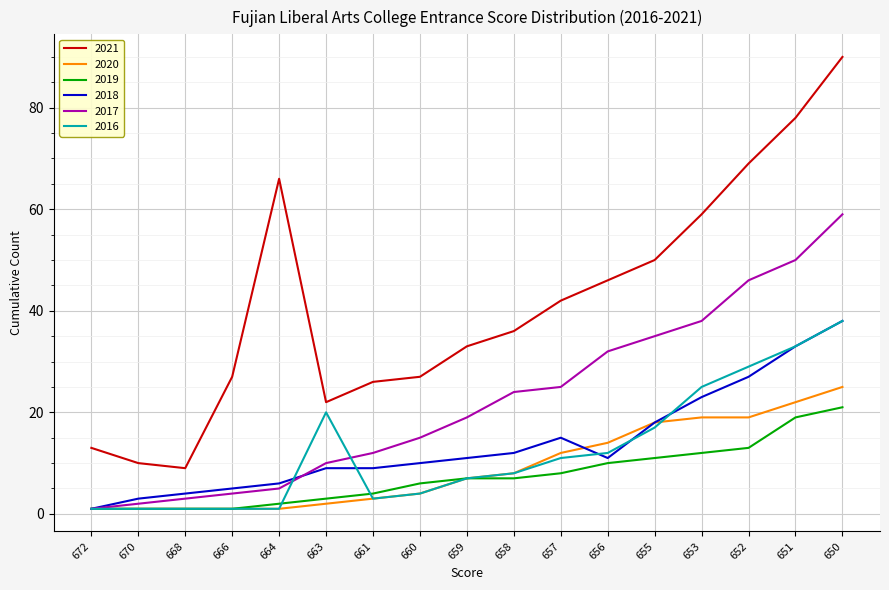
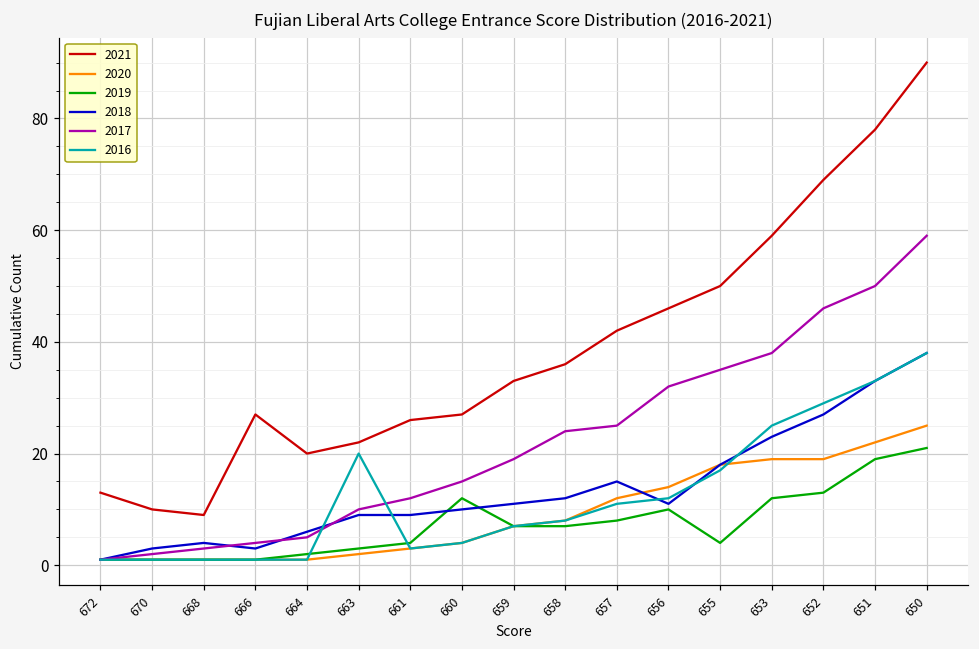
2018, 666: 5 -> 3
2021, 664: 66 -> 20
2019, 660: 6 -> 12
2019, 655: 11 -> 4
